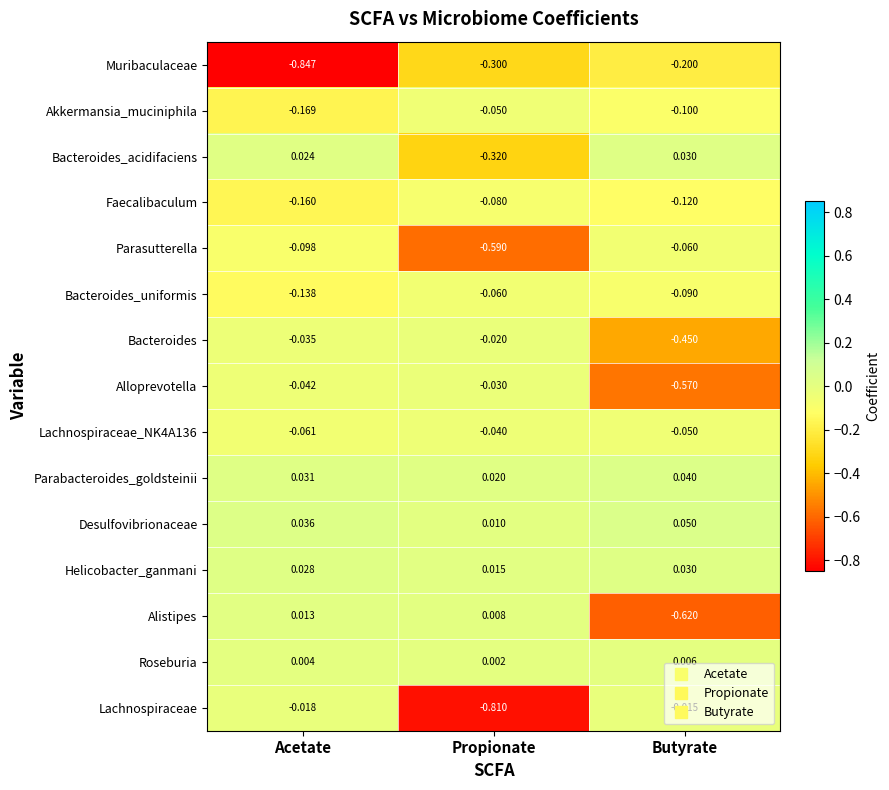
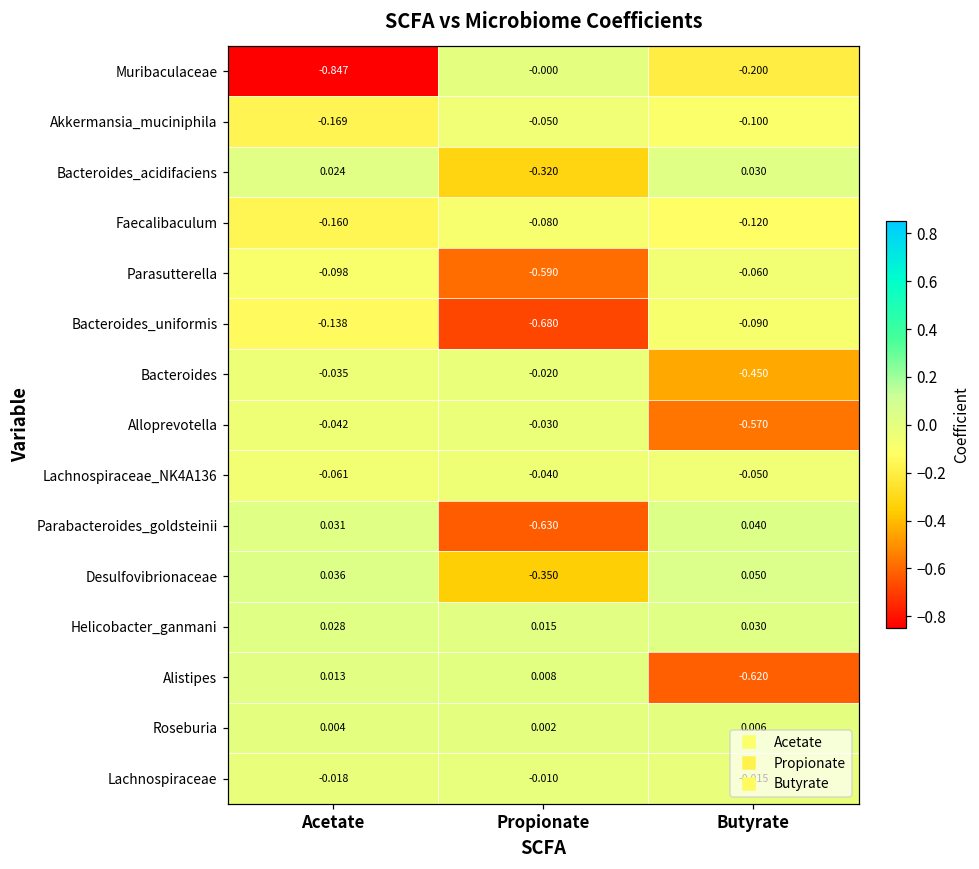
Muribaculaceae, Propionate: -0.300 -> -0.000
Bacteroides_uniformis, Propionate: -0.060 -> -0.680
Parabacteroides_goldsteinii, Propionate: 0.020 -> -0.630
Desulfovibrionaceae, Propionate: 0.010 -> -0.350
Lachnospiraceae, Propionate: -0.810 -> -0.010
